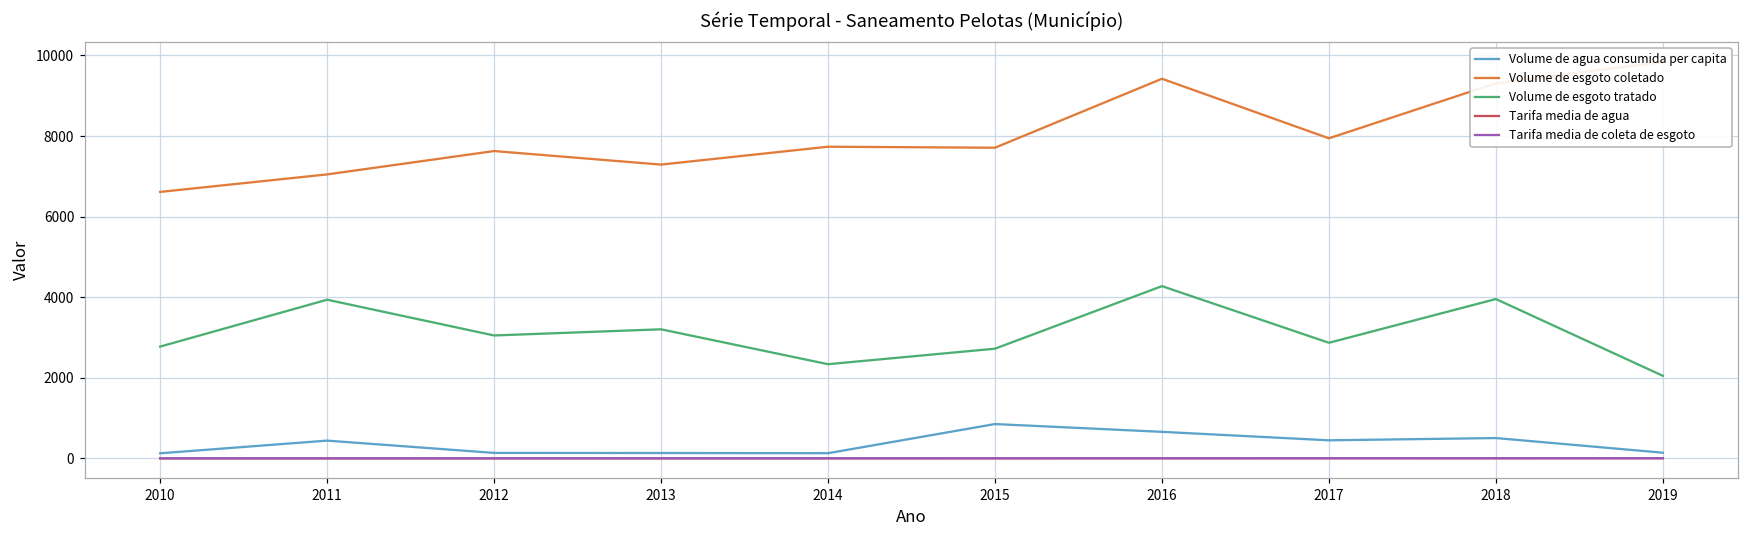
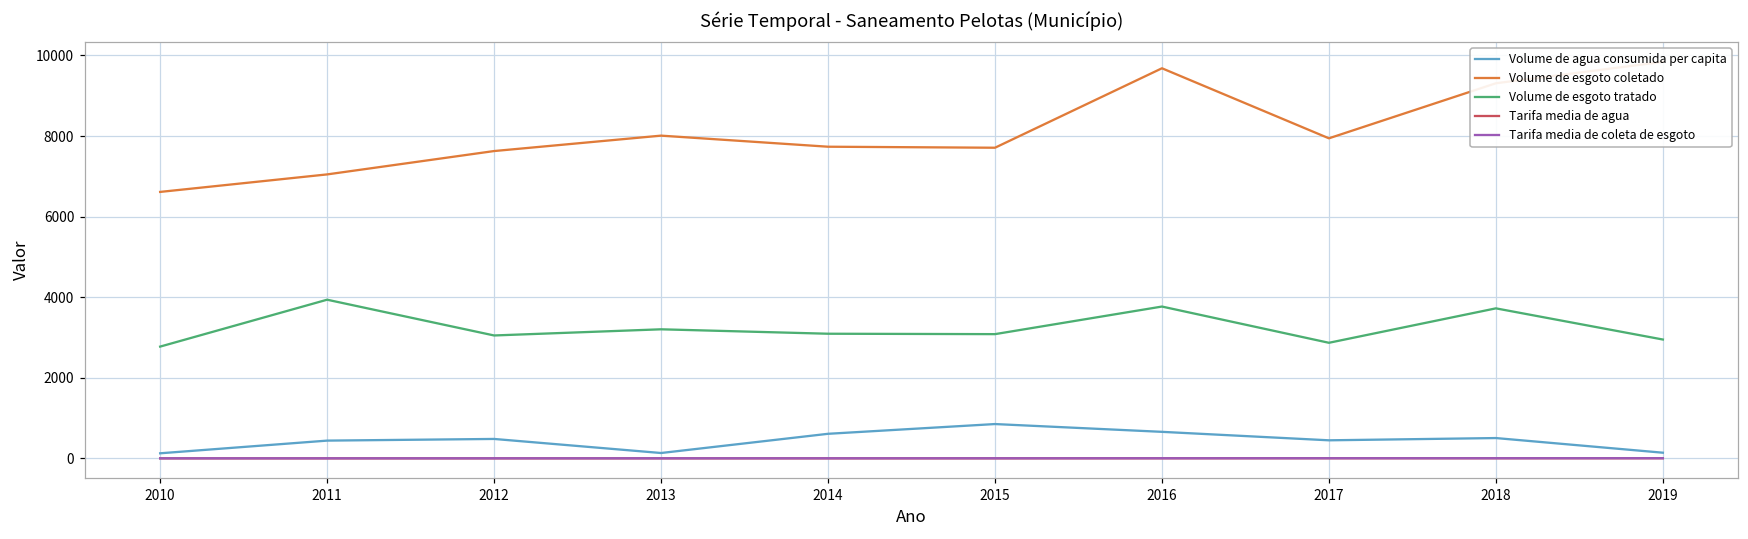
Volume de agua consumida per capita, 2012: 100 -> 500
Volume de esgoto coletado, 2013: 7300 -> 8000
Volume de agua consumida per capita, 2014: 100 -> 600
Volume de esgoto tratado, 2014: 2300 -> 3100
Volume de esgoto tratado, 2015: 2700 -> 3100
Volume de esgoto coletado, 2016: 9400 -> 9700
Volume de esgoto tratado, 2016: 4300 -> 3800
Volume de esgoto tratado, 2018: 4000 -> 3700
Volume de esgoto tratado, 2019: 2000 -> 3000
